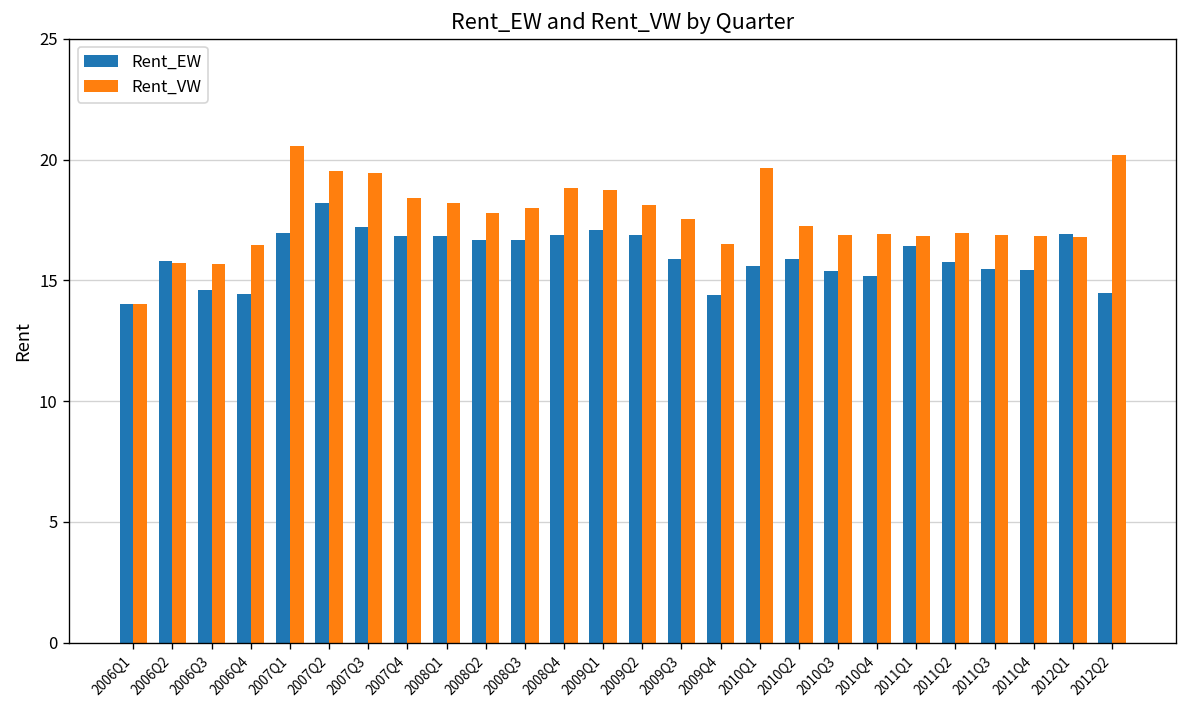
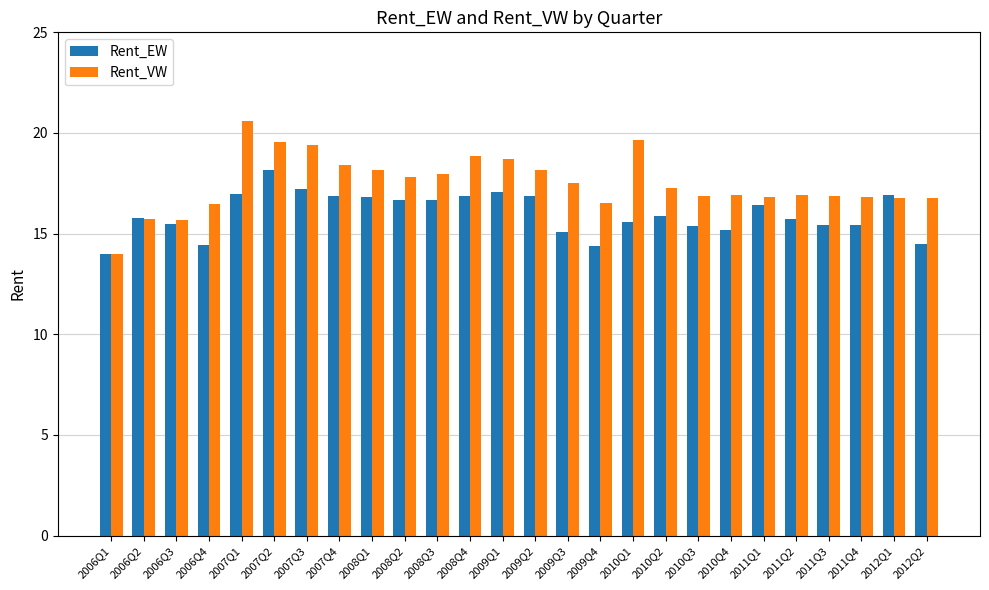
Rent_EW, 2006Q3: 14.6 -> 15.5
Rent_EW, 2009Q3: 15.9 -> 15.1
Rent_VW, 2012Q2: 20.2 -> 16.8
